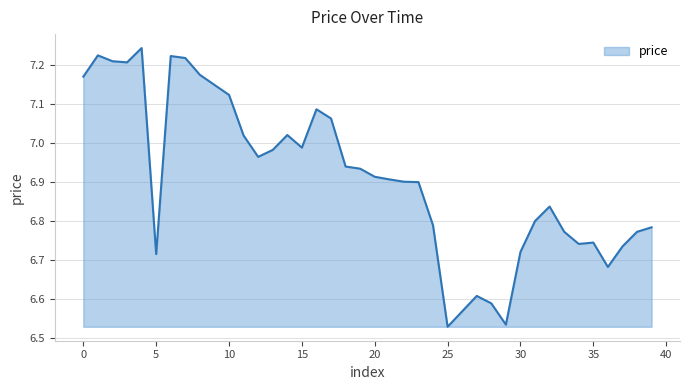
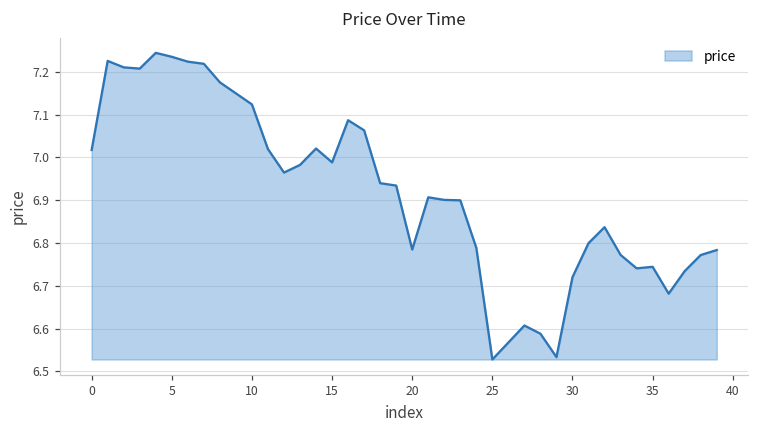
0: 7.17 -> 7.02
5: 6.71 -> 7.24
20: 6.91 -> 6.78
